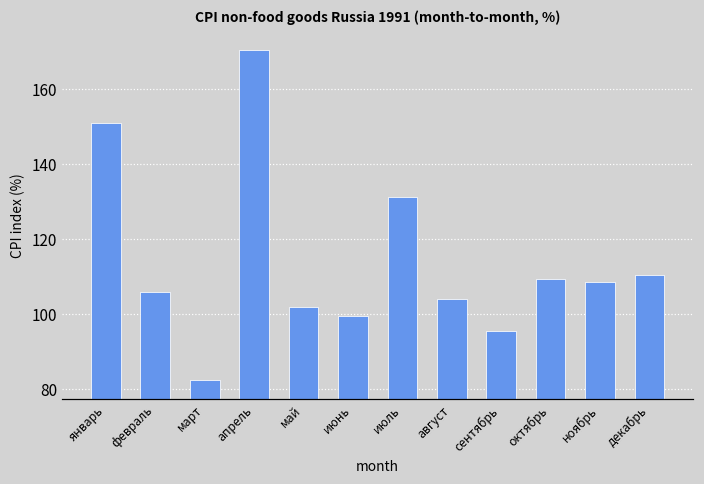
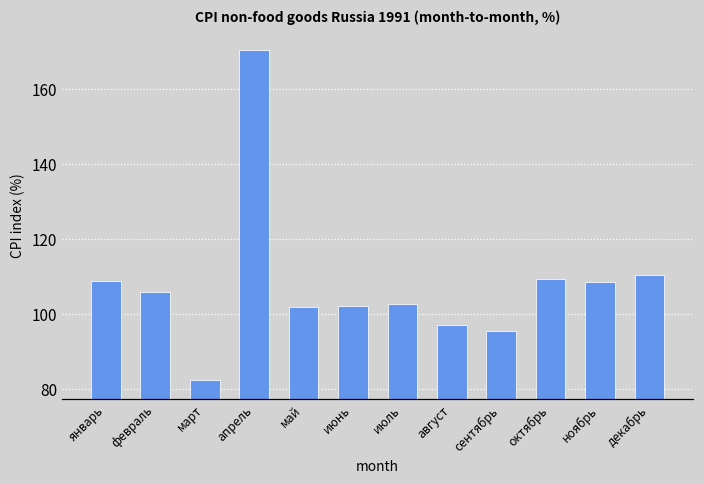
январь: 151 -> 109
июнь: 100 -> 102
июль: 131 -> 103
август: 104 -> 97
